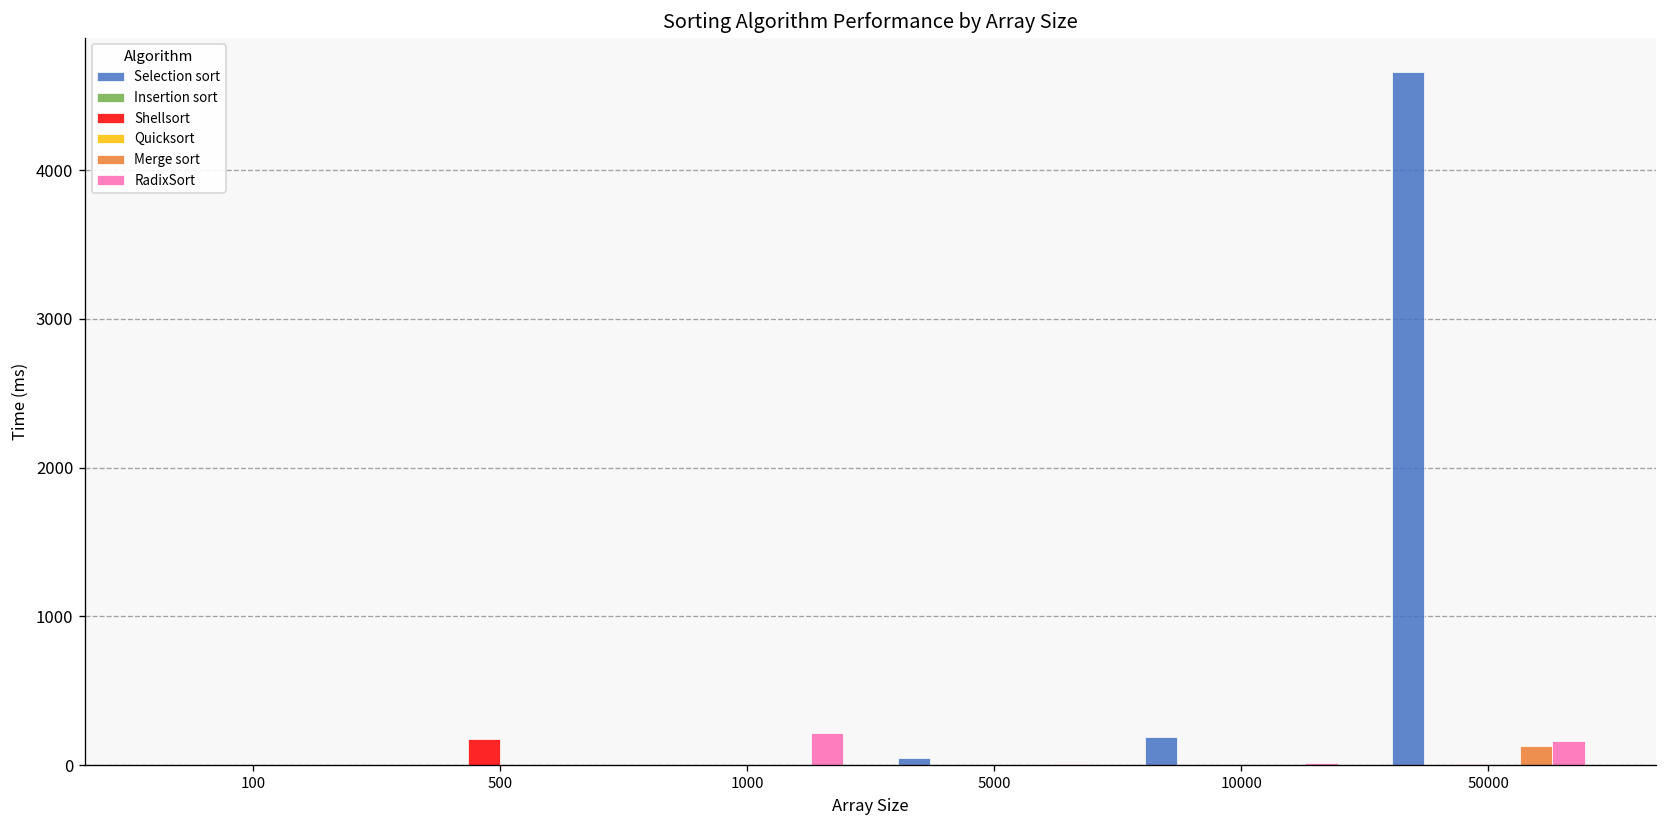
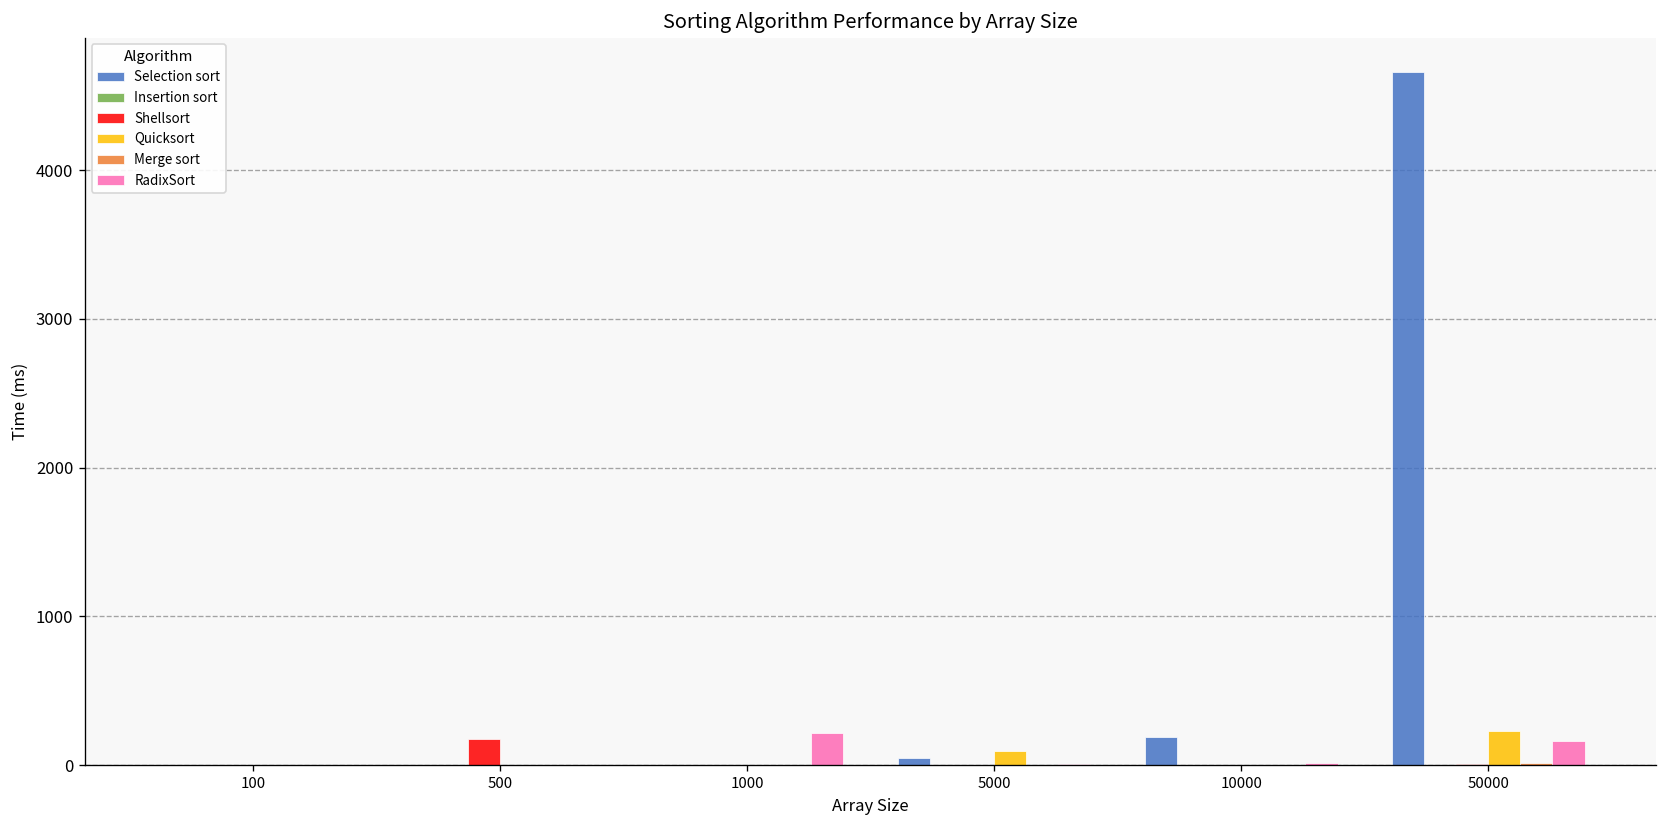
Quicksort, 5000: 0 -> 90
Quicksort, 50000: 0 -> 230
Merge sort, 50000: 130 -> 20
